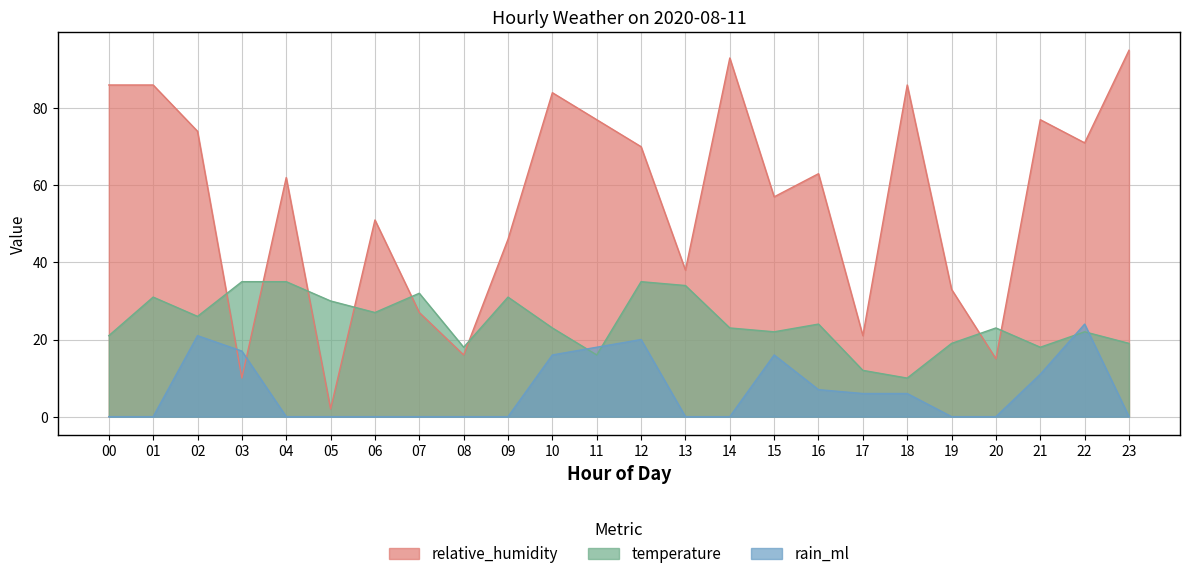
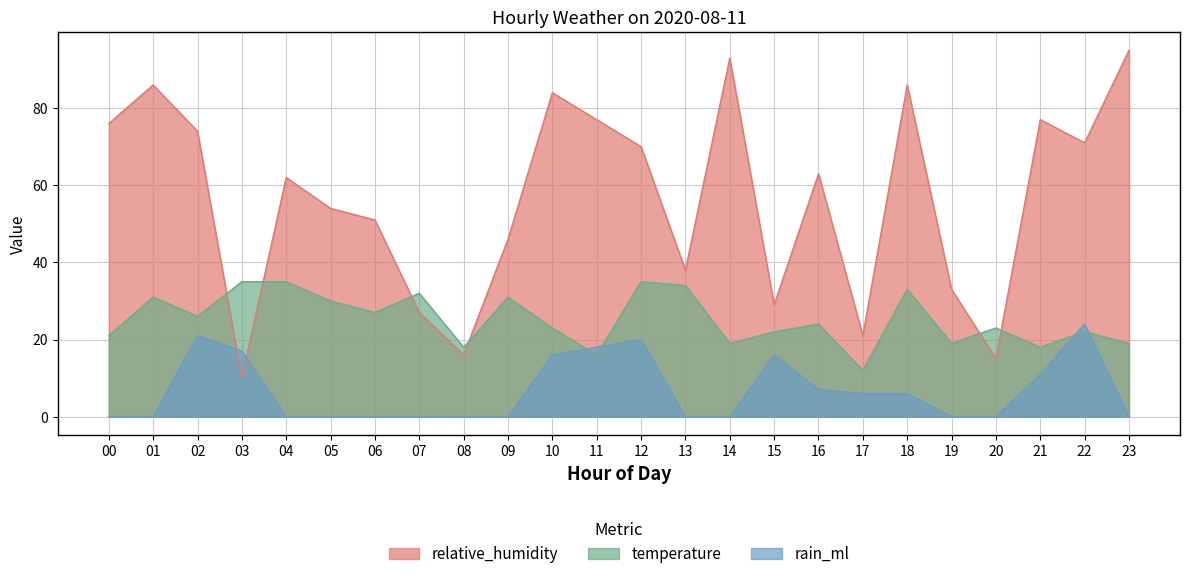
relative_humidity, 00: 86 -> 76
relative_humidity, 05: 2 -> 54
temperature, 14: 23 -> 19
relative_humidity, 15: 57 -> 29
temperature, 18: 10 -> 33
